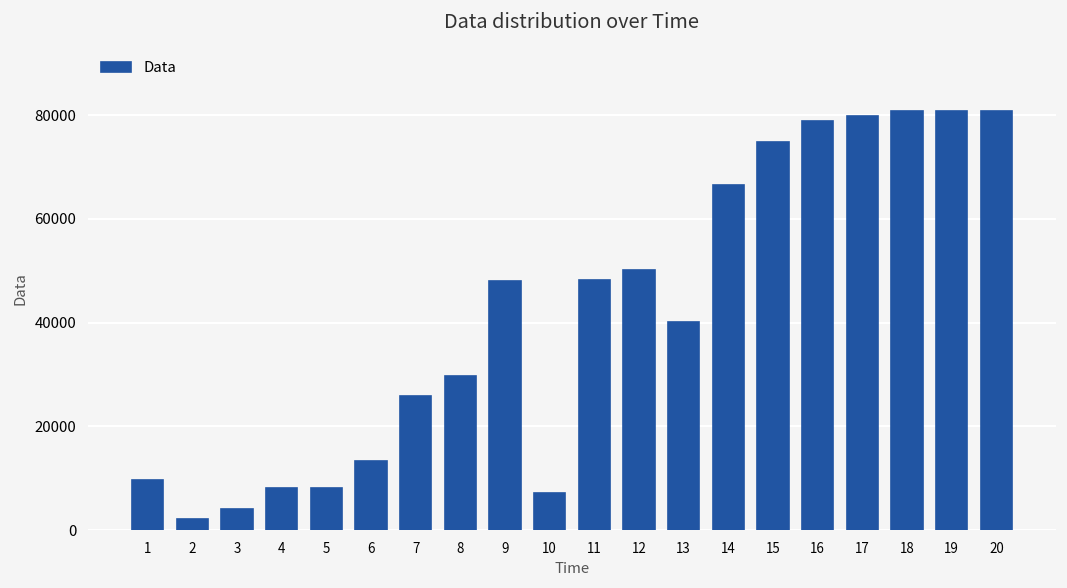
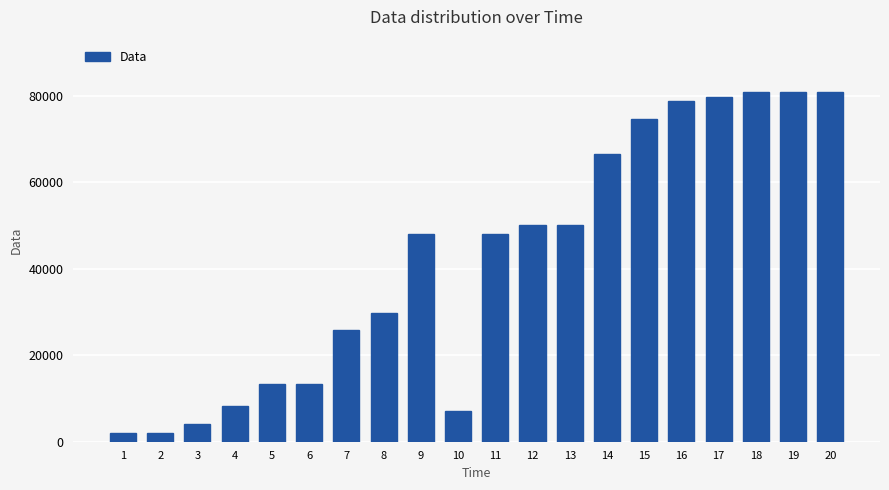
1: 10000 -> 2000
5: 8000 -> 13000
13: 40000 -> 50000
